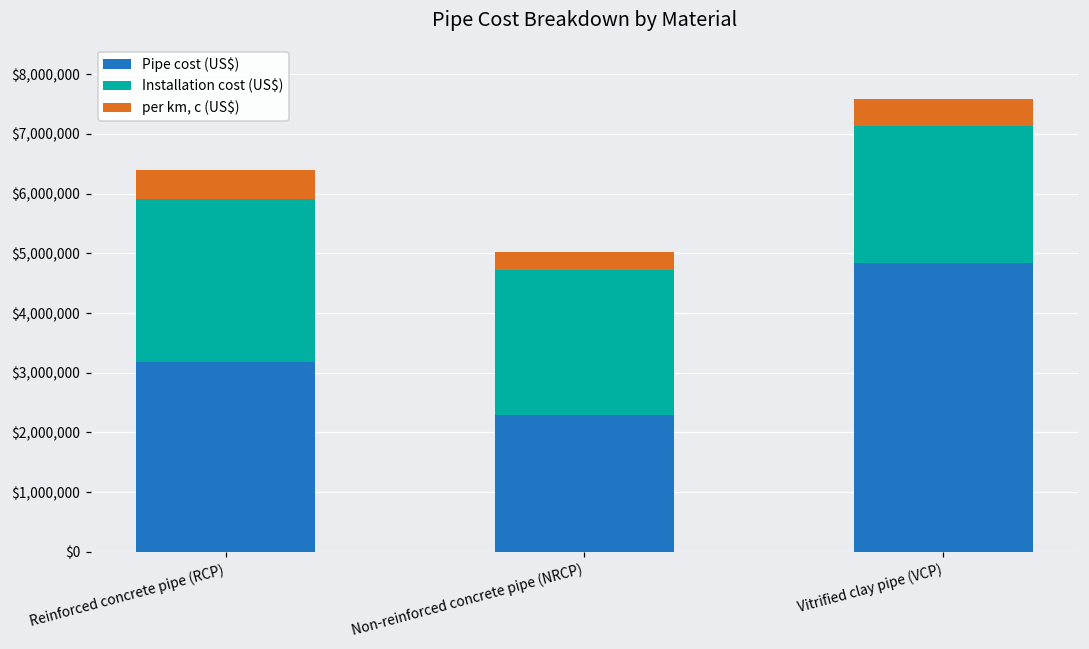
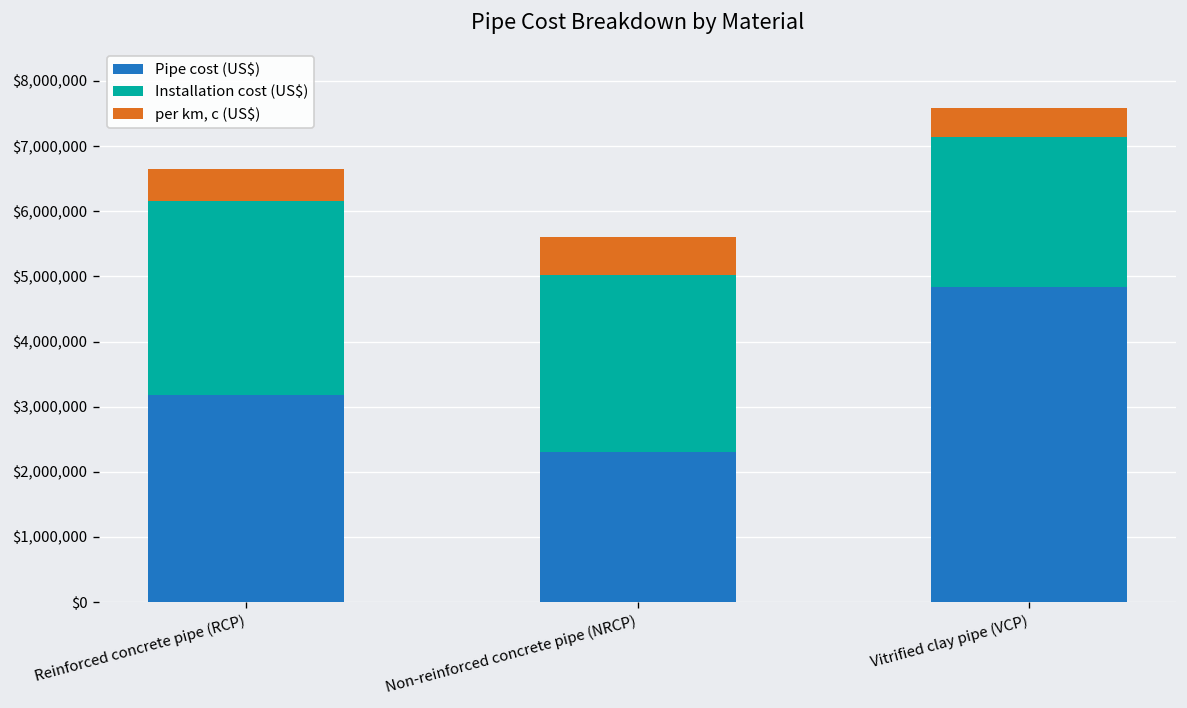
Installation cost (US$), Reinforced concrete pipe (RCP): $2,700,000 -> $3,000,000
Installation cost (US$), Non-reinforced concrete pipe (NRCP): $2,400,000 -> $2,700,000
per km, c (US$), Non-reinforced concrete pipe (NRCP): $300,000 -> $600,000
